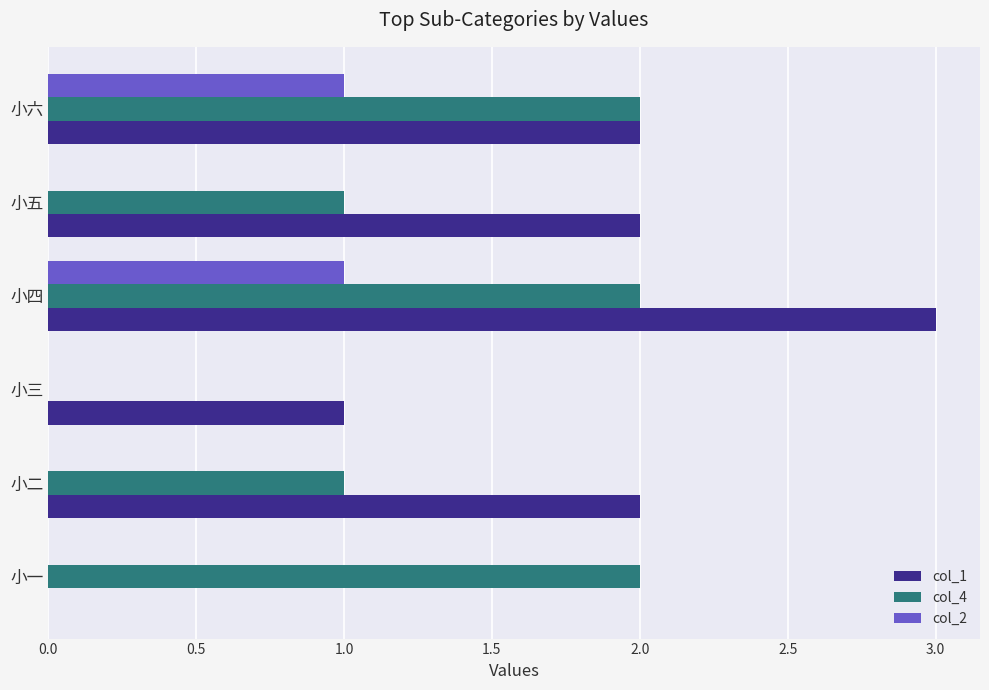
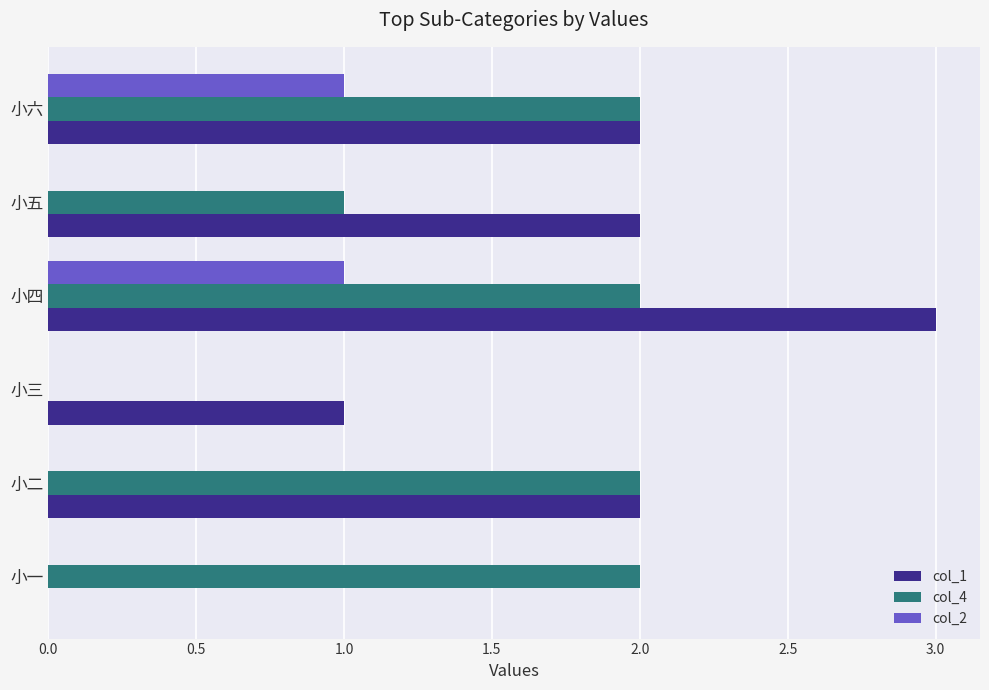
col_4, 小二: 1 -> 2
